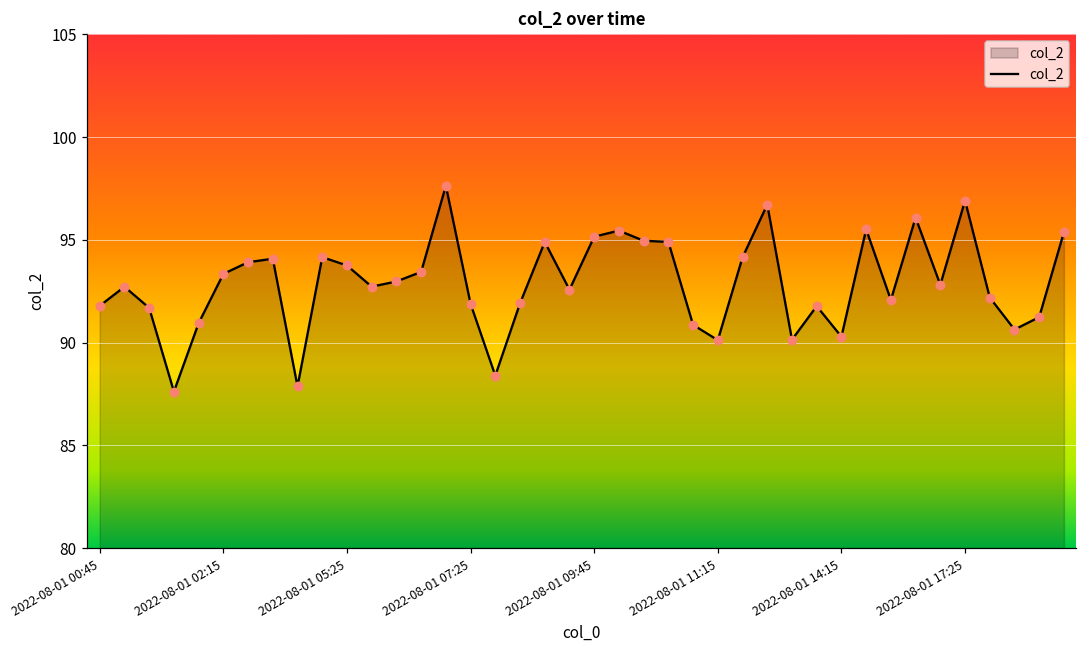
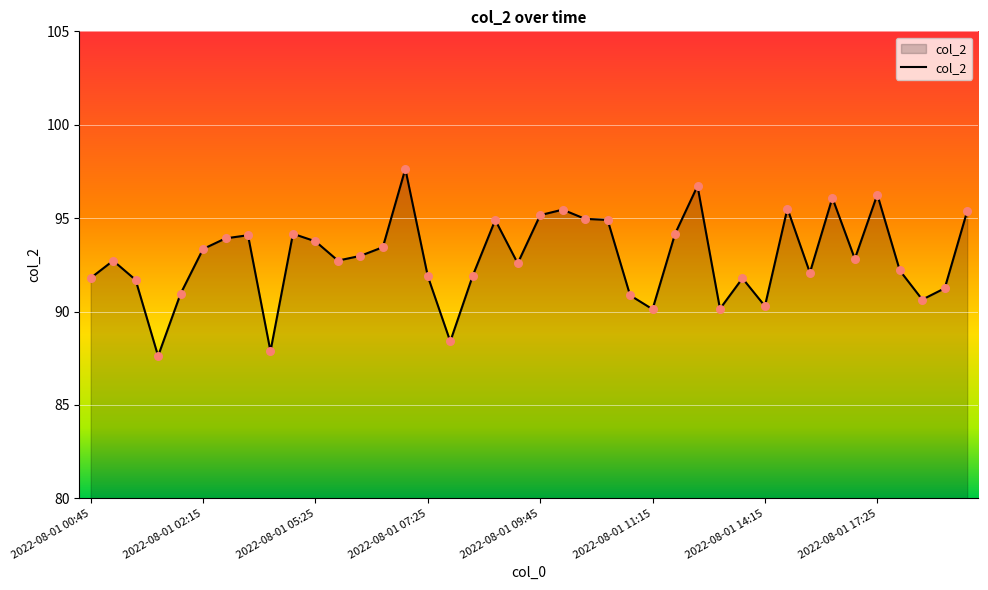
2022-08-01 17:25: 96.9 -> 96.3
